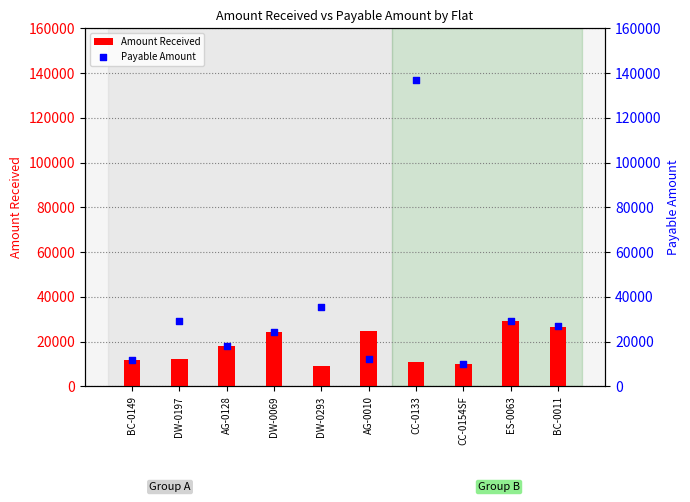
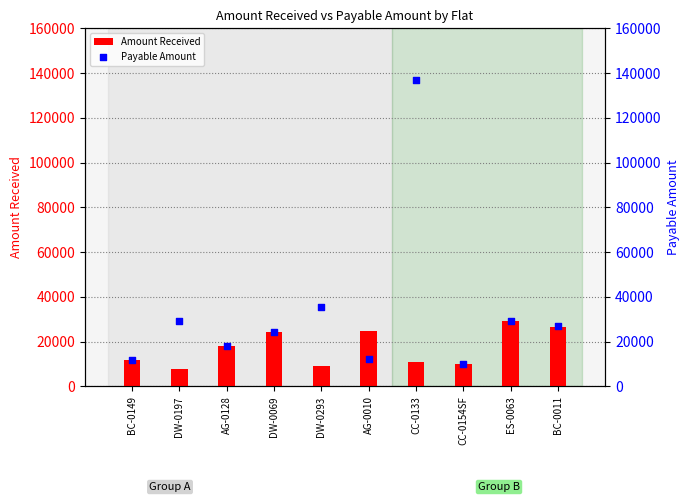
Amount Received, DW-0197: 12000 -> 8000
